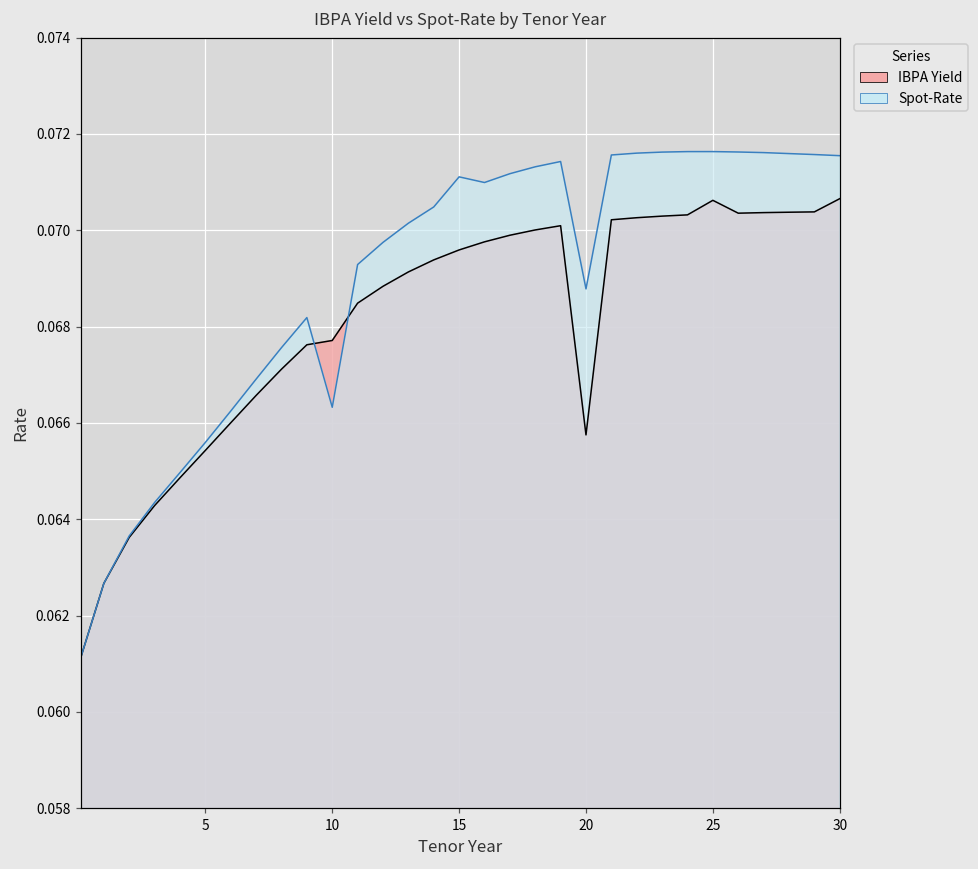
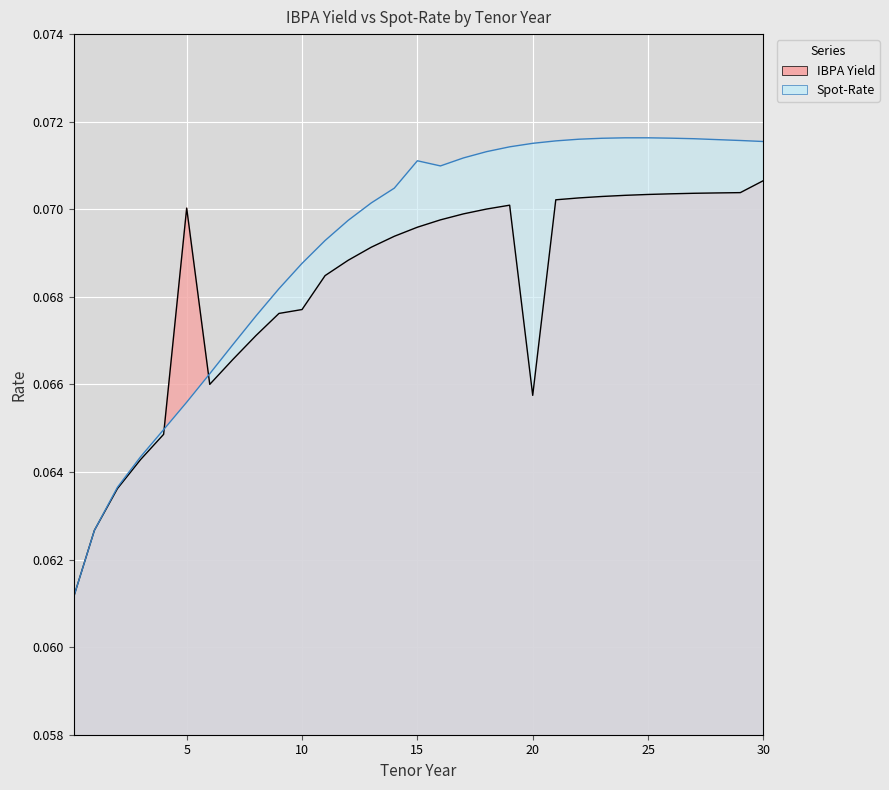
IBPA Yield, 5: 0.0654 -> 0.0700
Spot-Rate, 10: 0.0663 -> 0.0688
Spot-Rate, 20: 0.0688 -> 0.0715
IBPA Yield, 25: 0.0706 -> 0.0703
